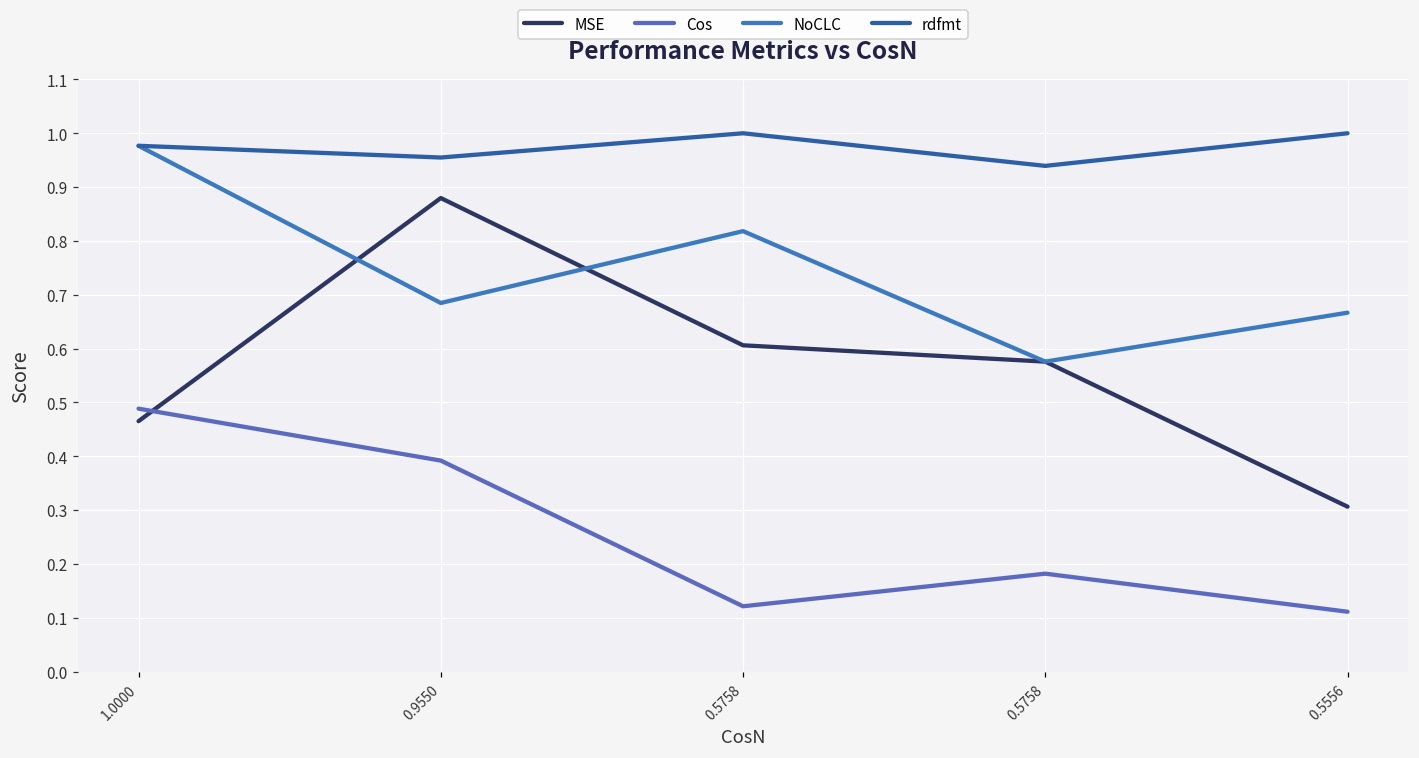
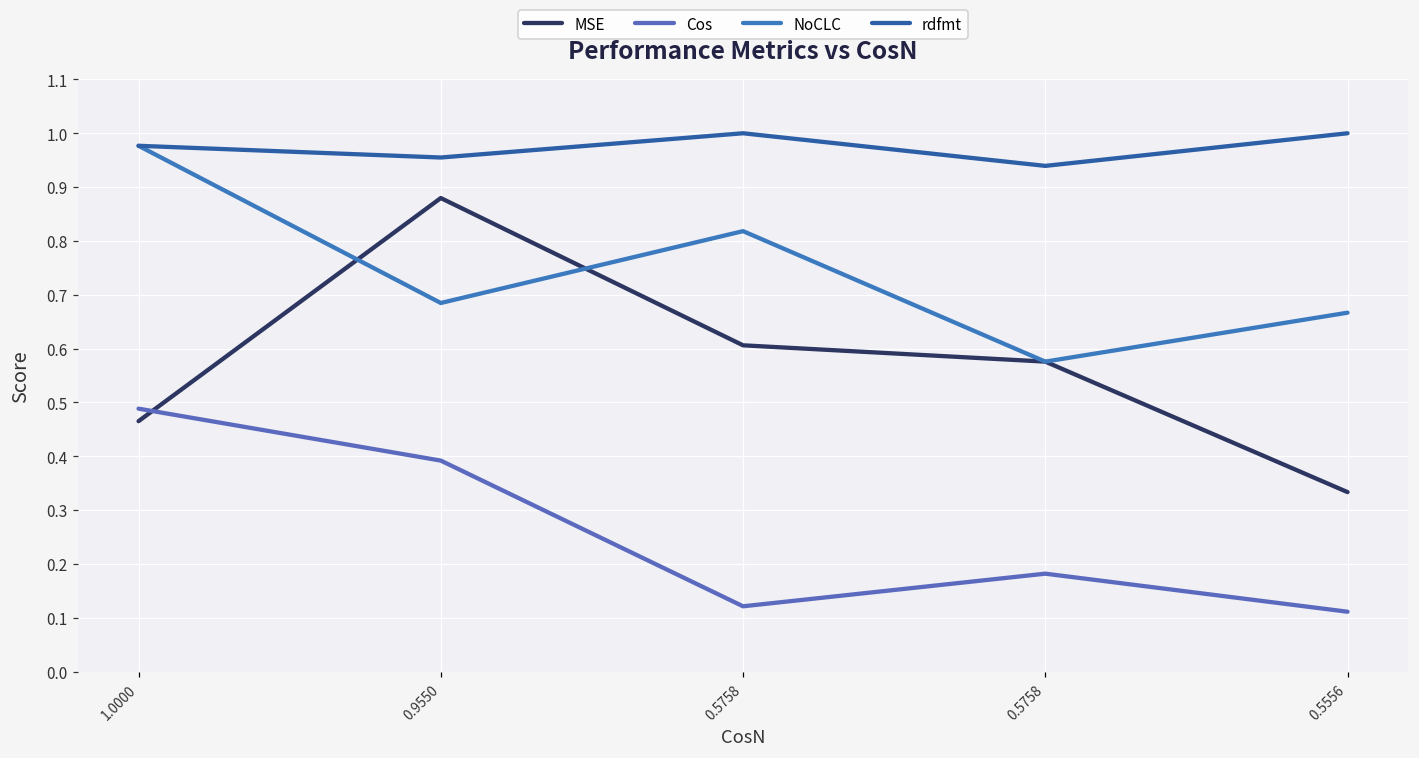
MSE, 0.5556: 0.31 -> 0.33
